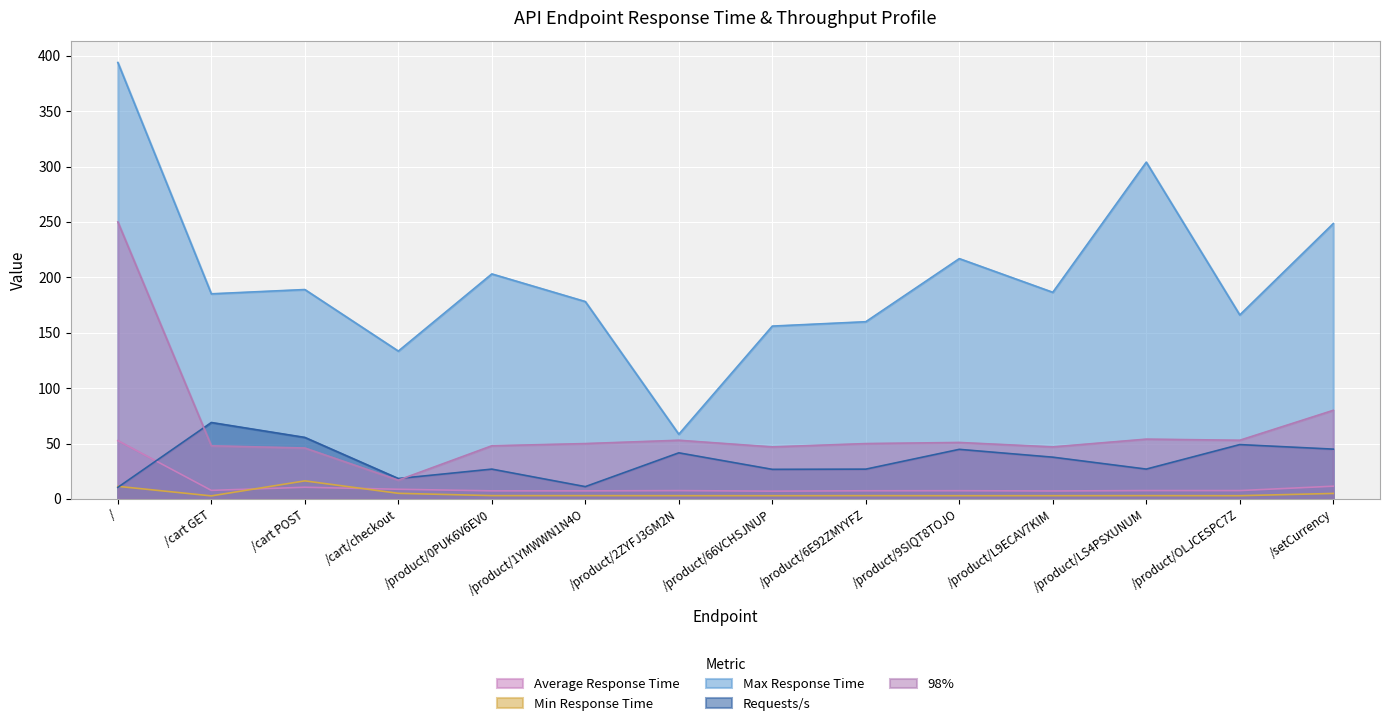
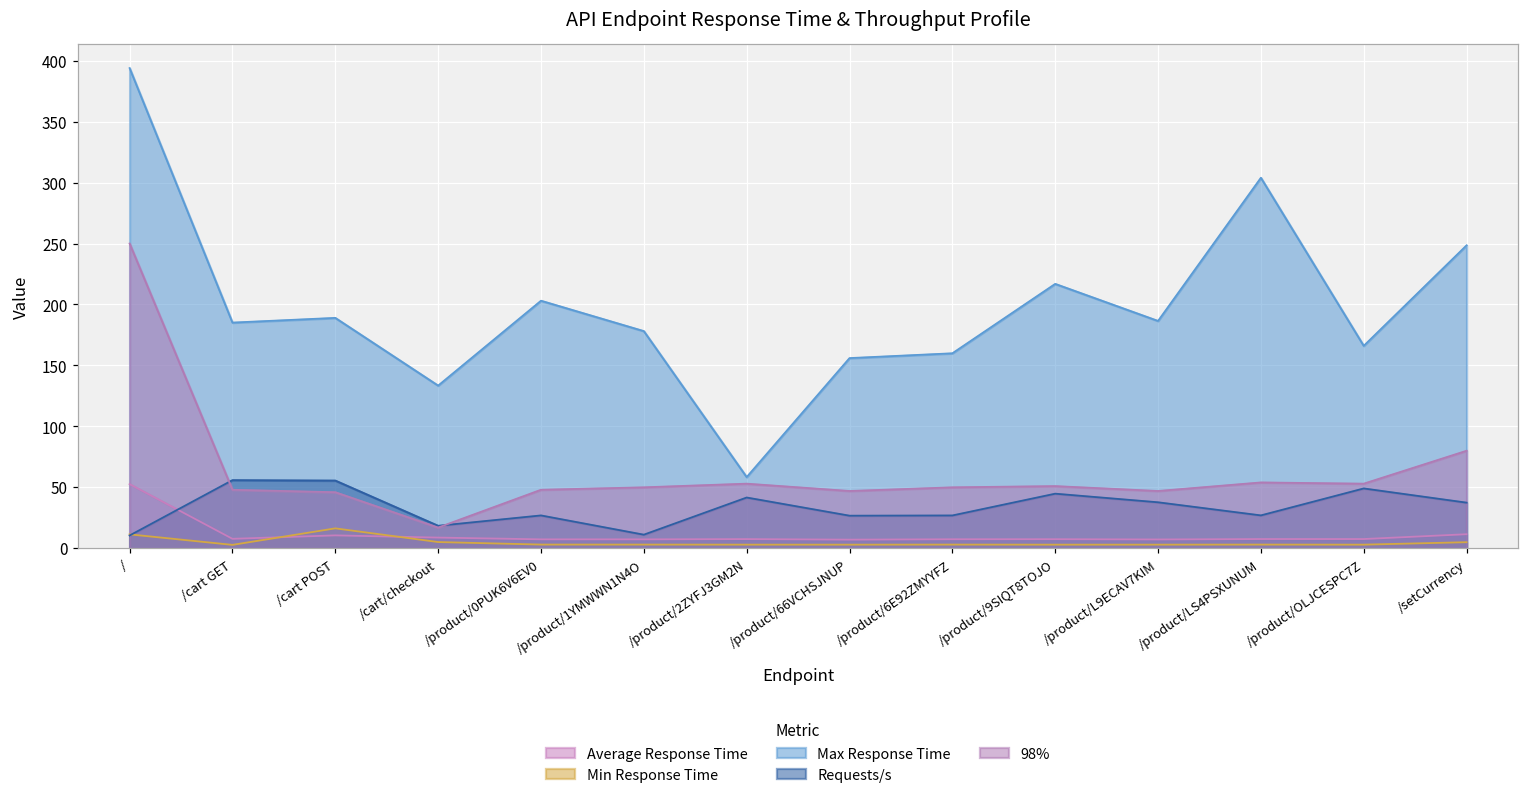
Requests/s, /cart GET: 69 -> 56
Requests/s, /setCurrency: 45 -> 37
